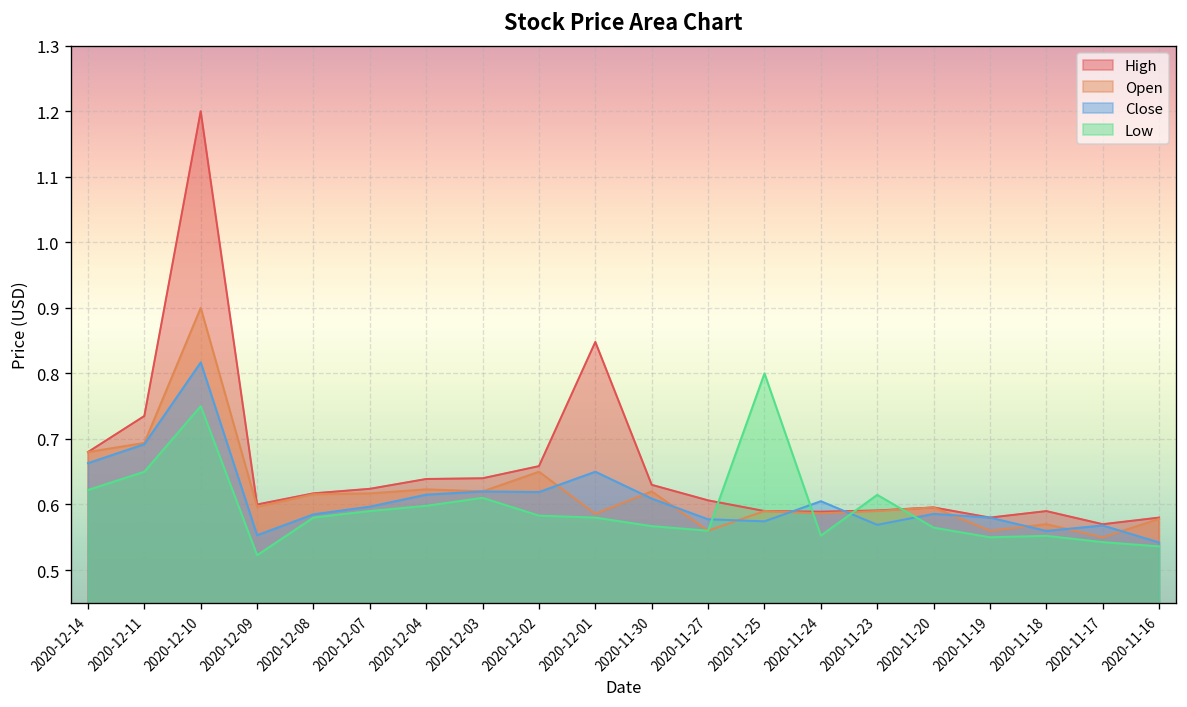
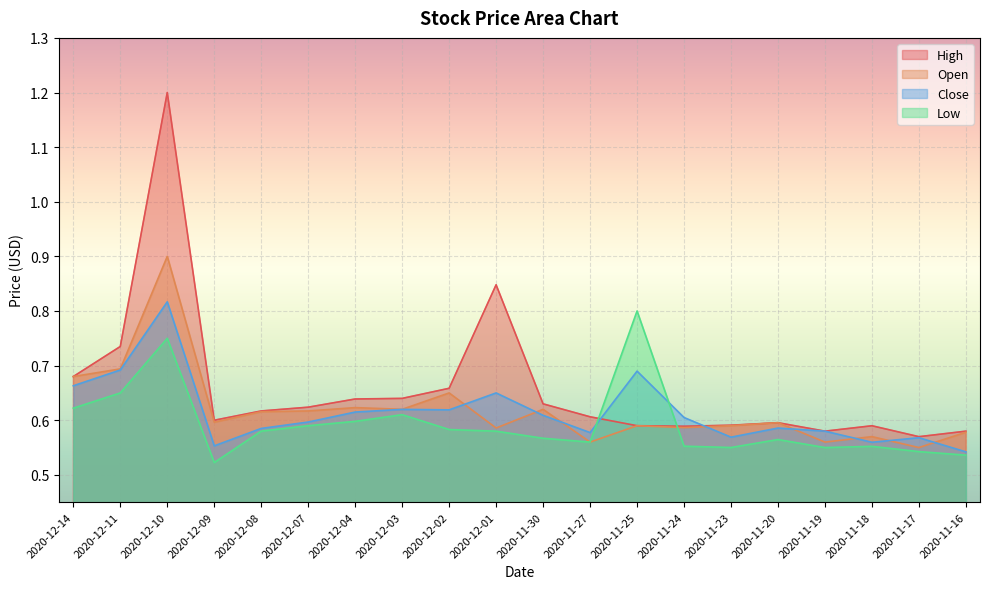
Close, 2020-11-25: 0.57 -> 0.69
Low, 2020-11-23: 0.61 -> 0.55
